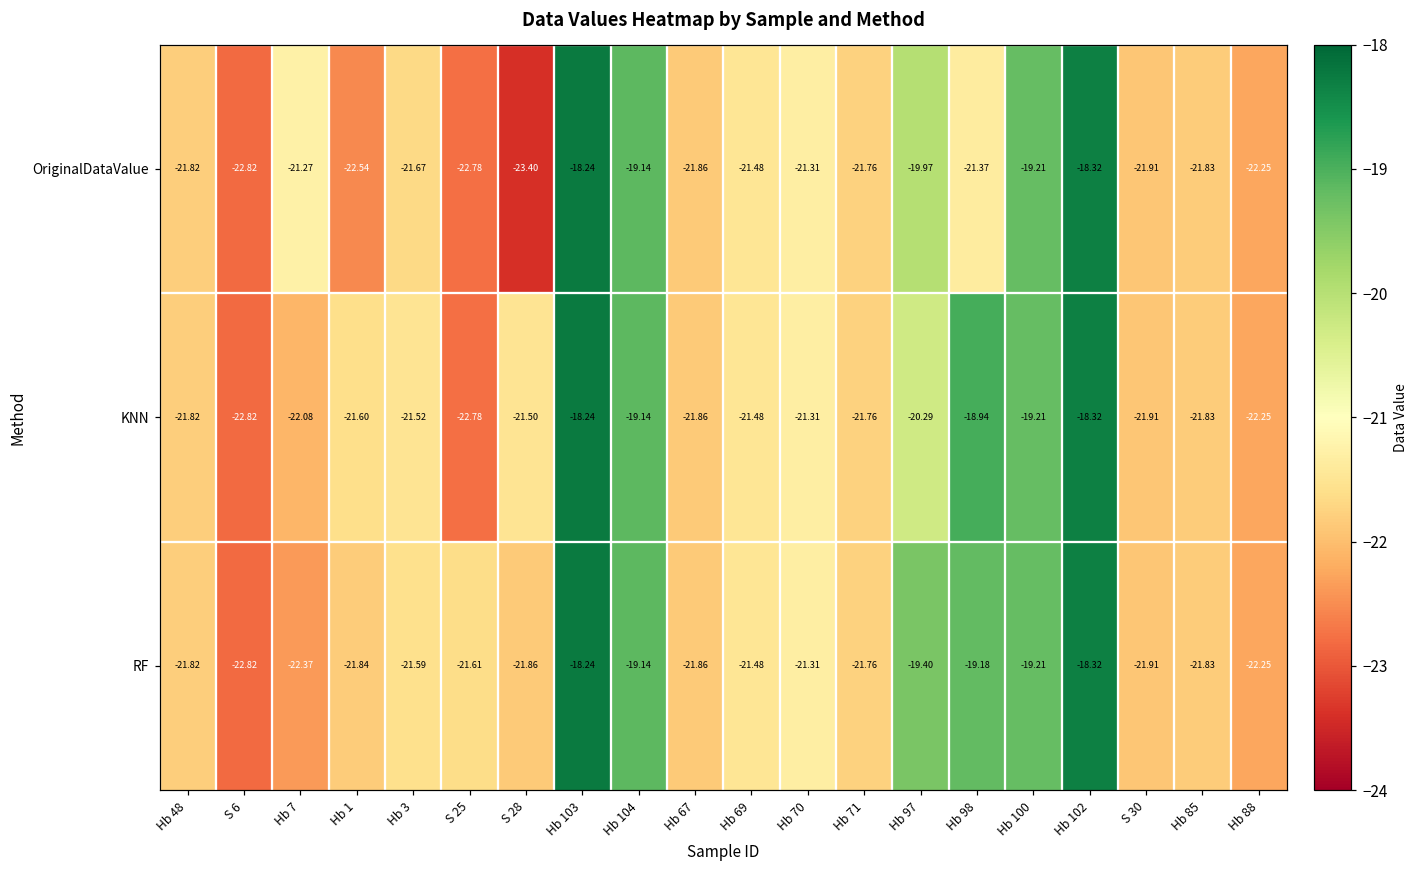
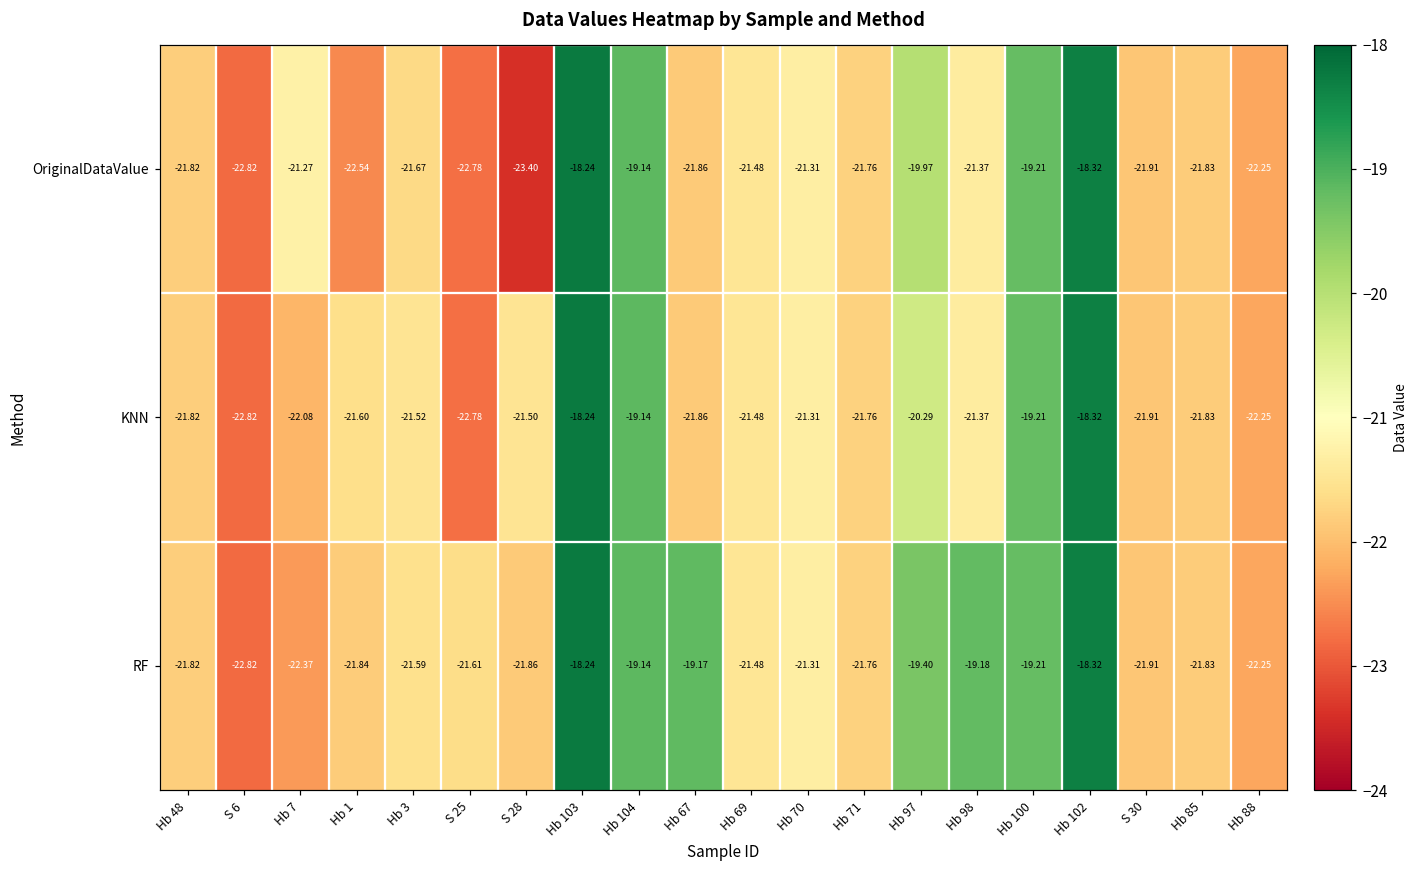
KNN, Hb 98: -18.94 -> -21.37
RF, Hb 67: -21.86 -> -19.17
